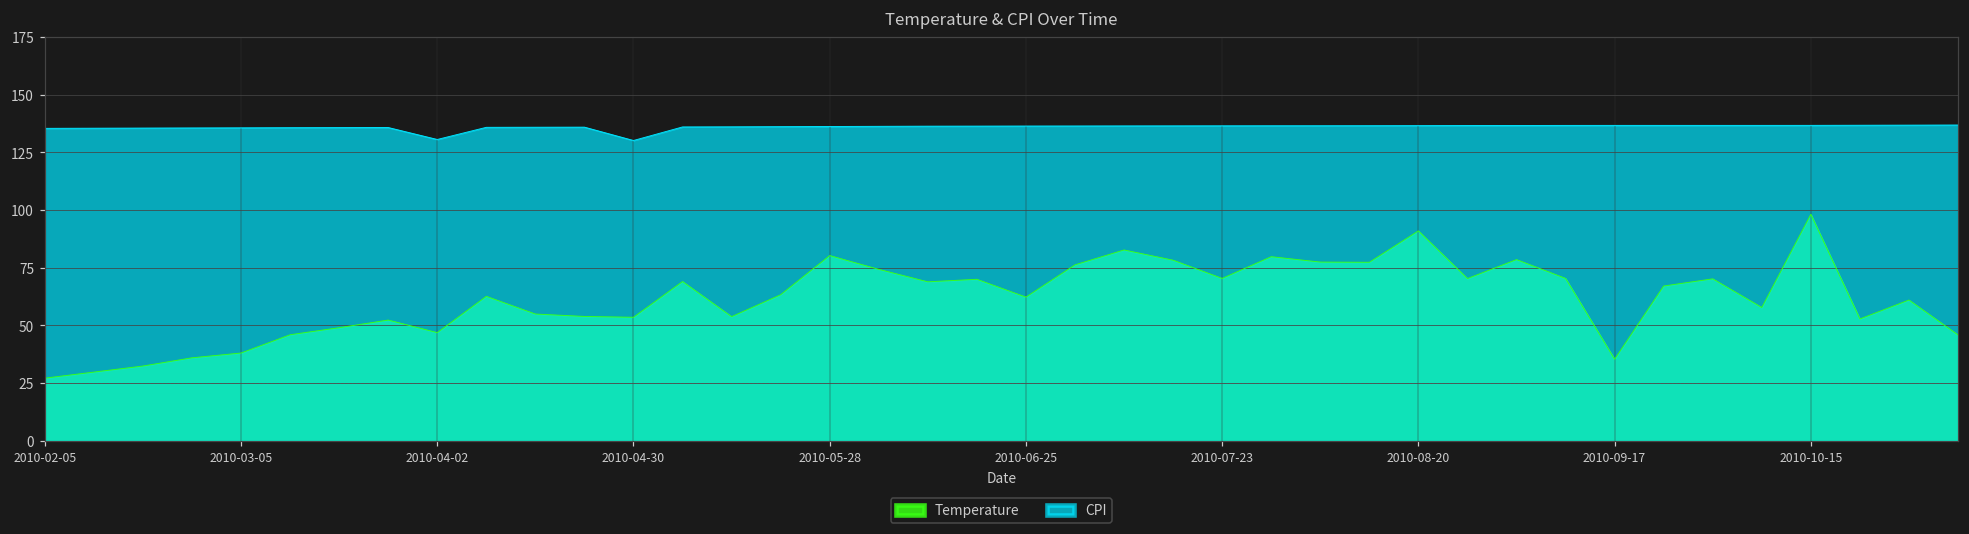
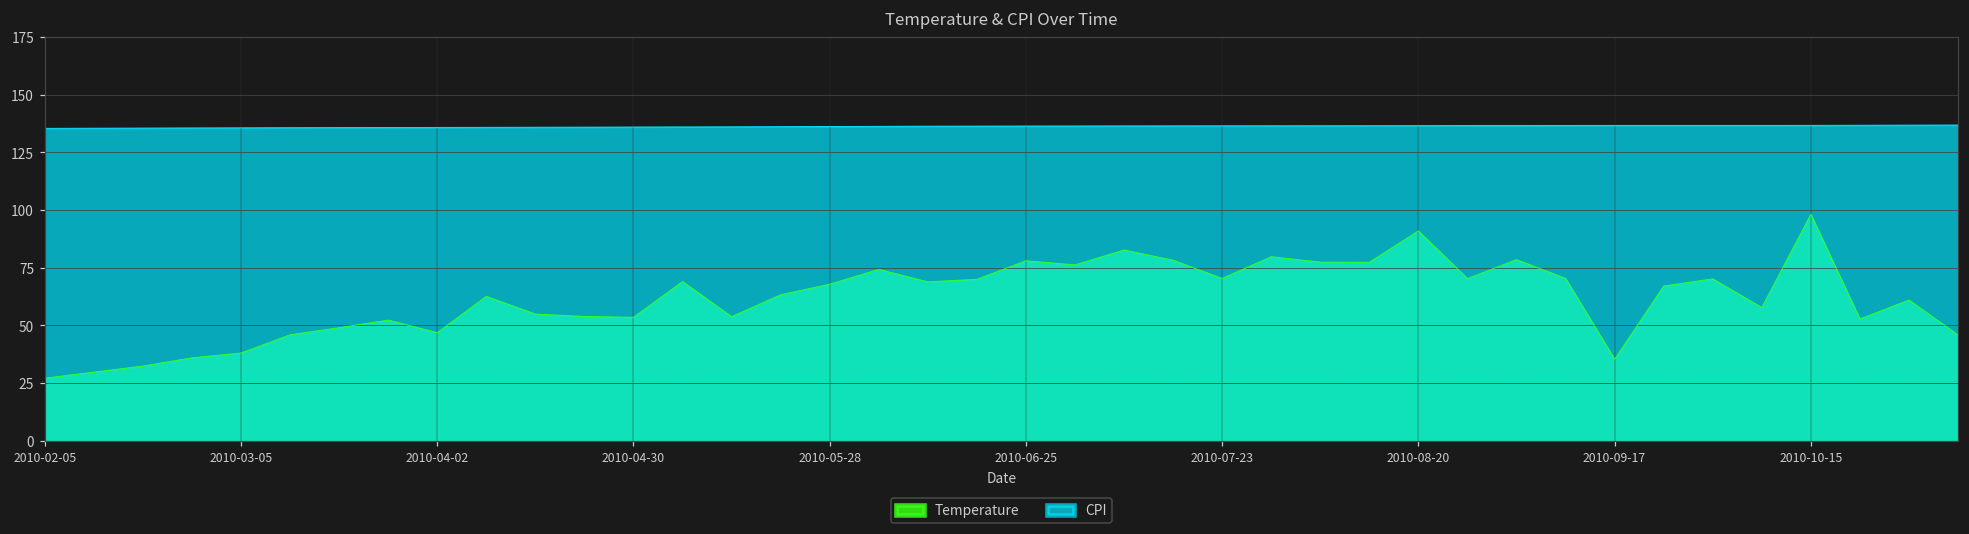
CPI, 2010-04-02: 131 -> 136
CPI, 2010-04-30: 130 -> 136
Temperature, 2010-05-28: 80 -> 68
Temperature, 2010-06-25: 62 -> 78
